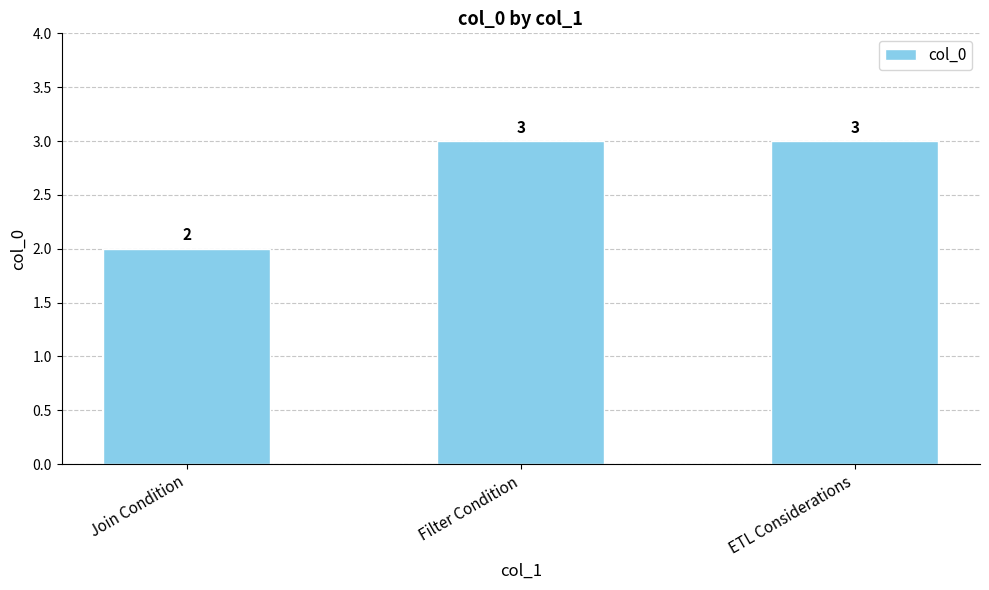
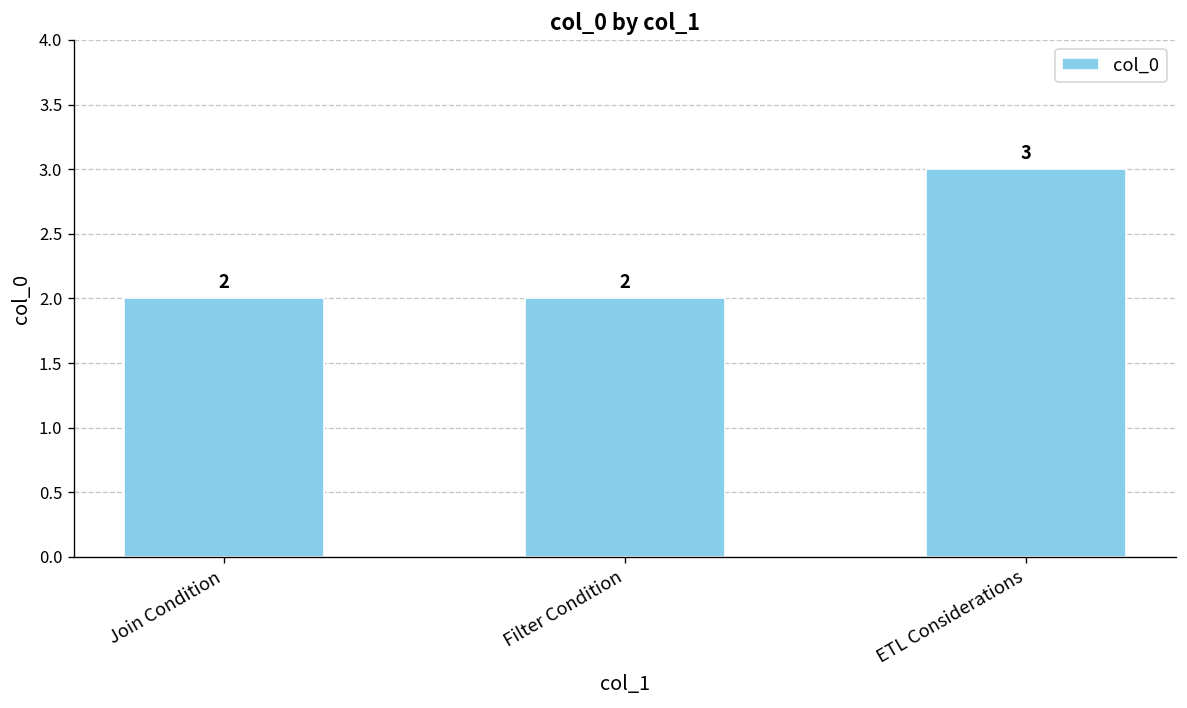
Filter Condition: 3 -> 2
